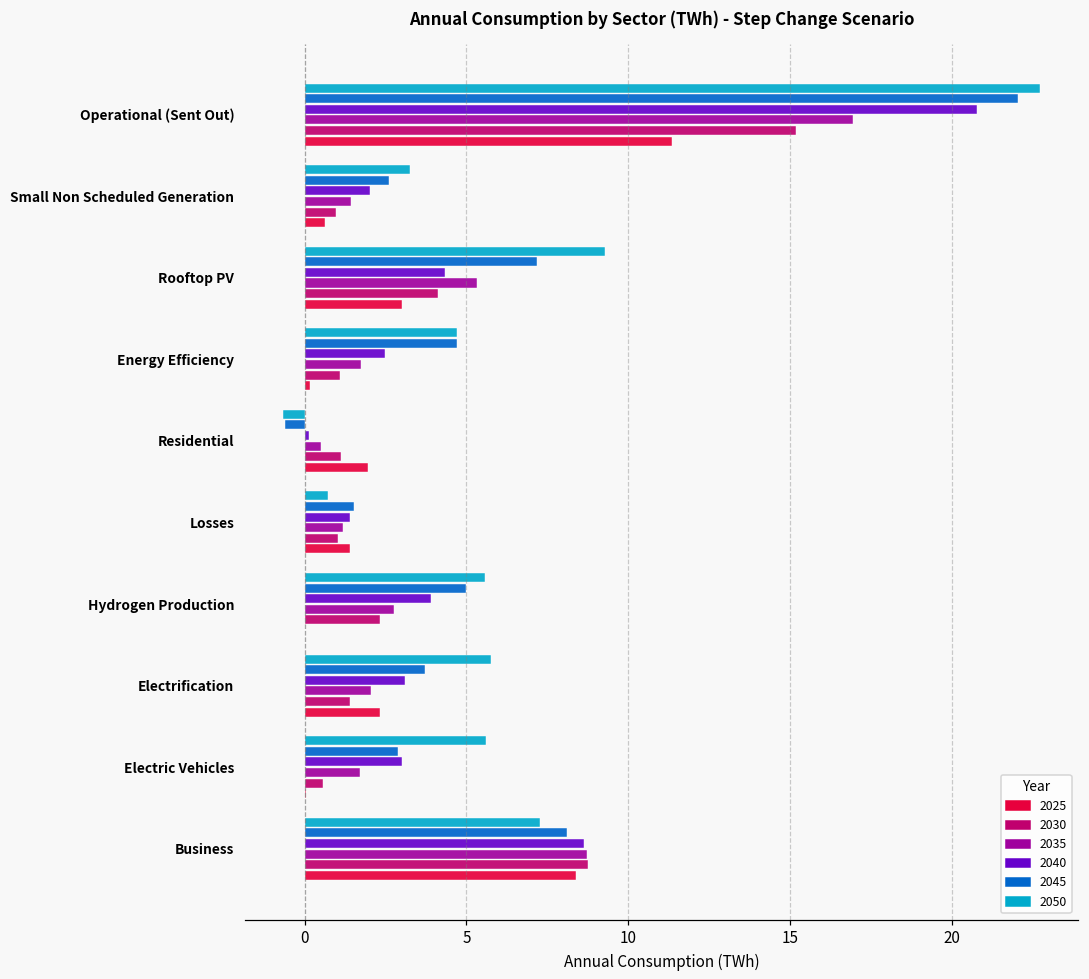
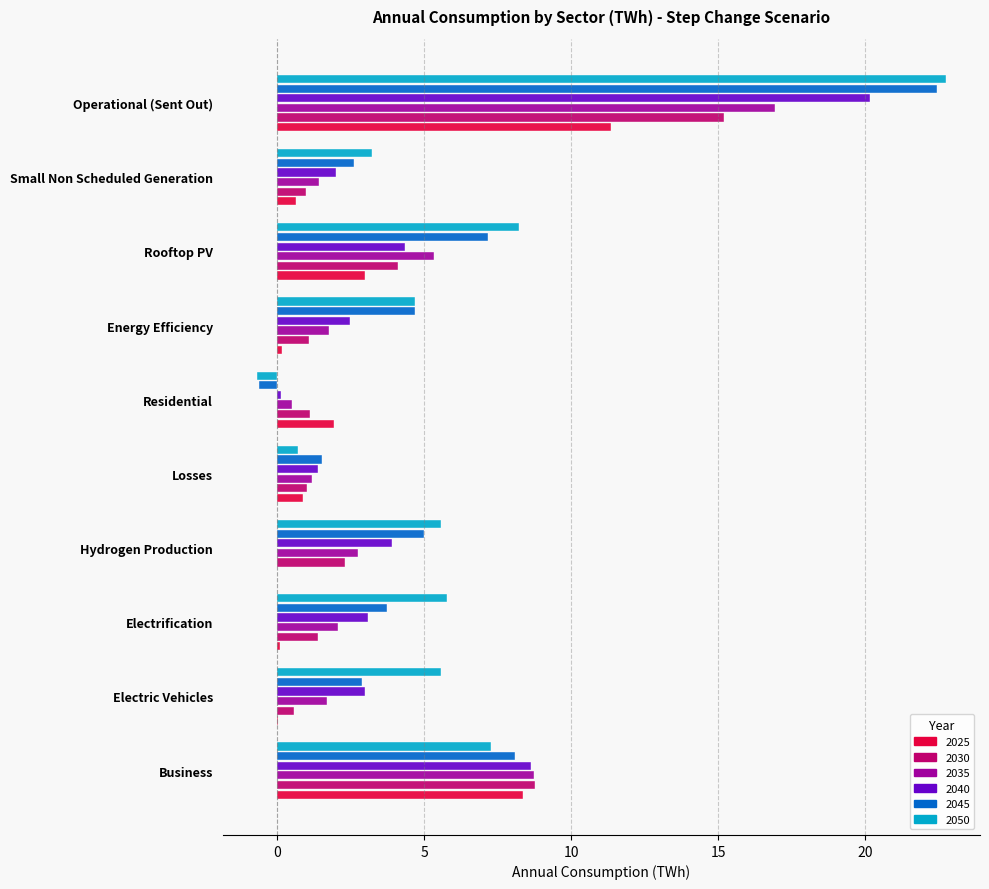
2045, Operational (Sent Out): 22.1 -> 22.4
2040, Operational (Sent Out): 20.8 -> 20.2
2050, Rooftop PV: 9.3 -> 8.2
2025, Losses: 1.4 -> 0.9
2025, Electrification: 2.3 -> 0.1
